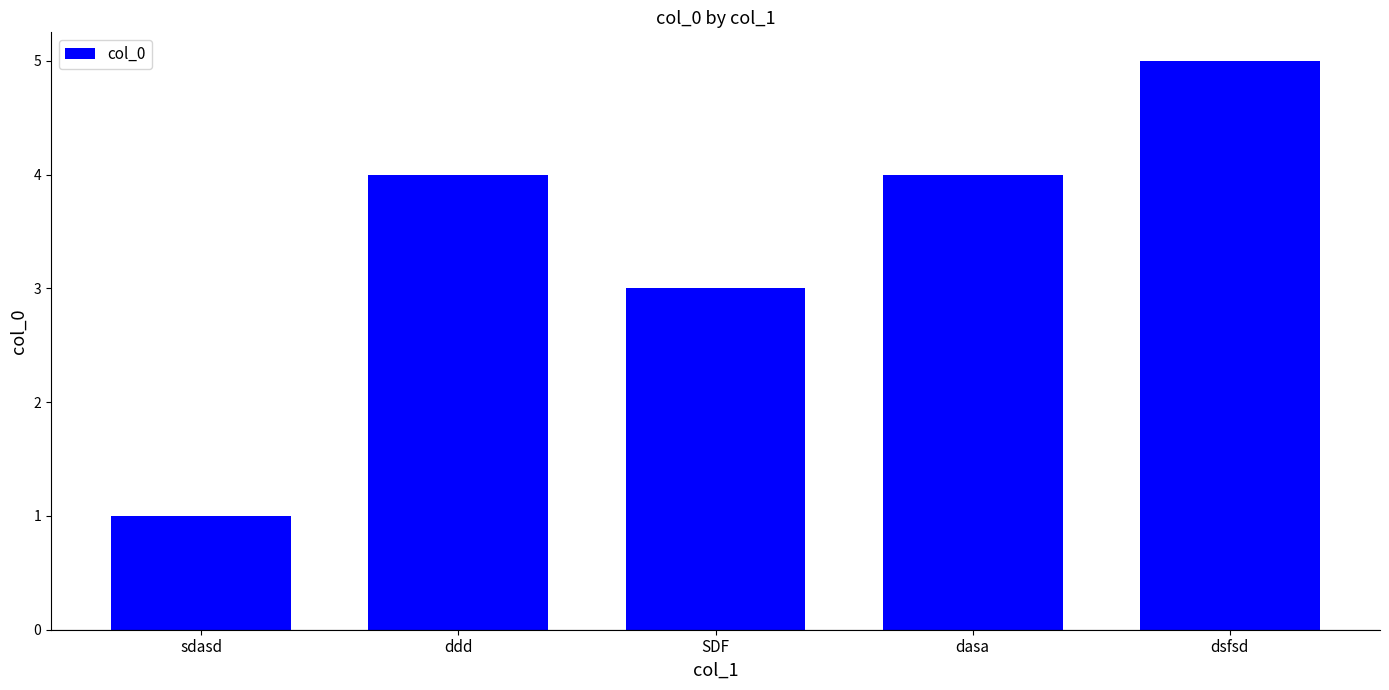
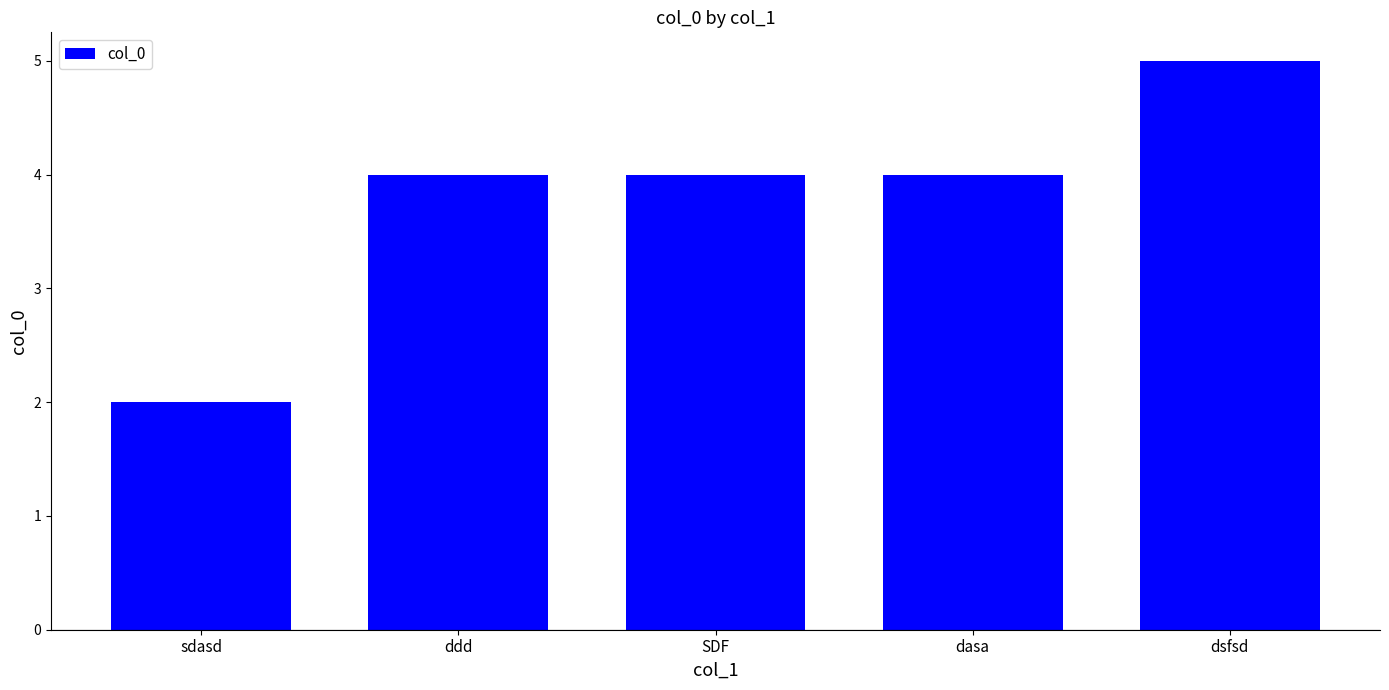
sdasd: 1 -> 2
SDF: 3 -> 4
